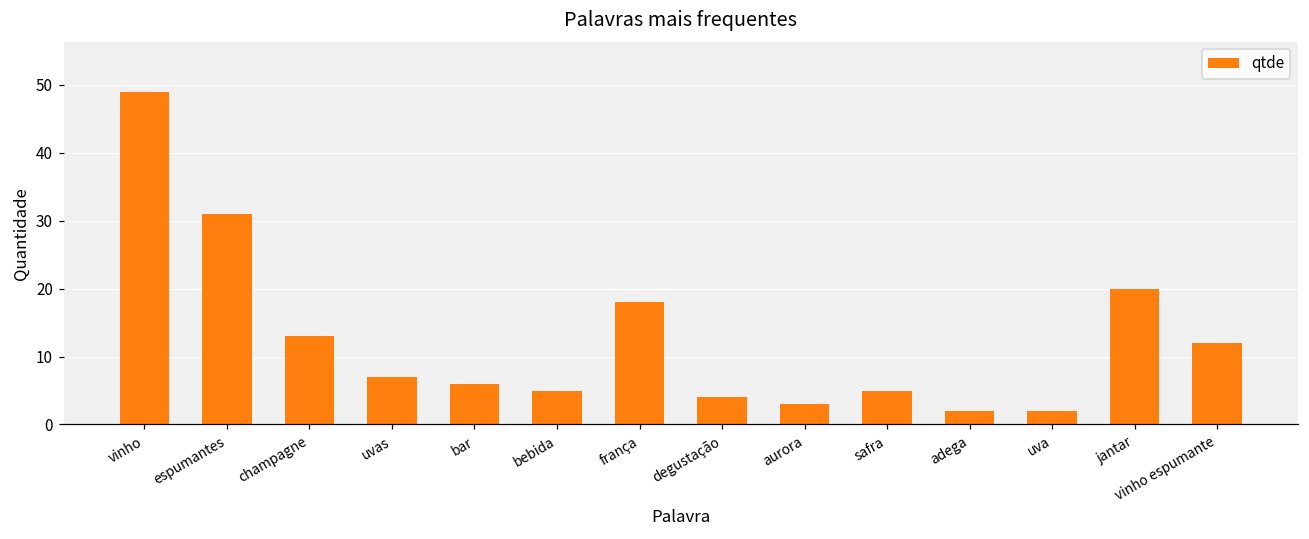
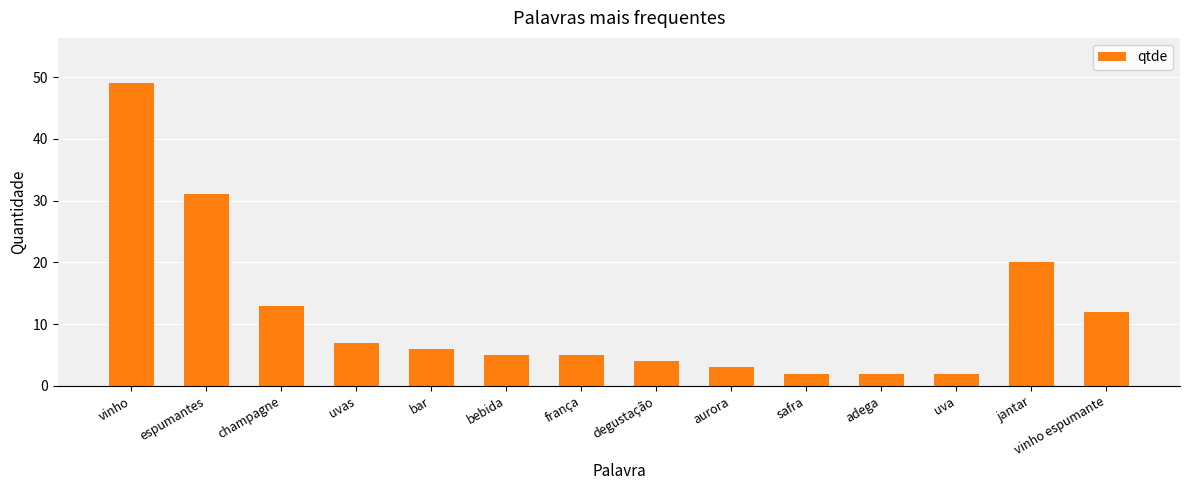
frança: 18 -> 5
safra: 5 -> 2
